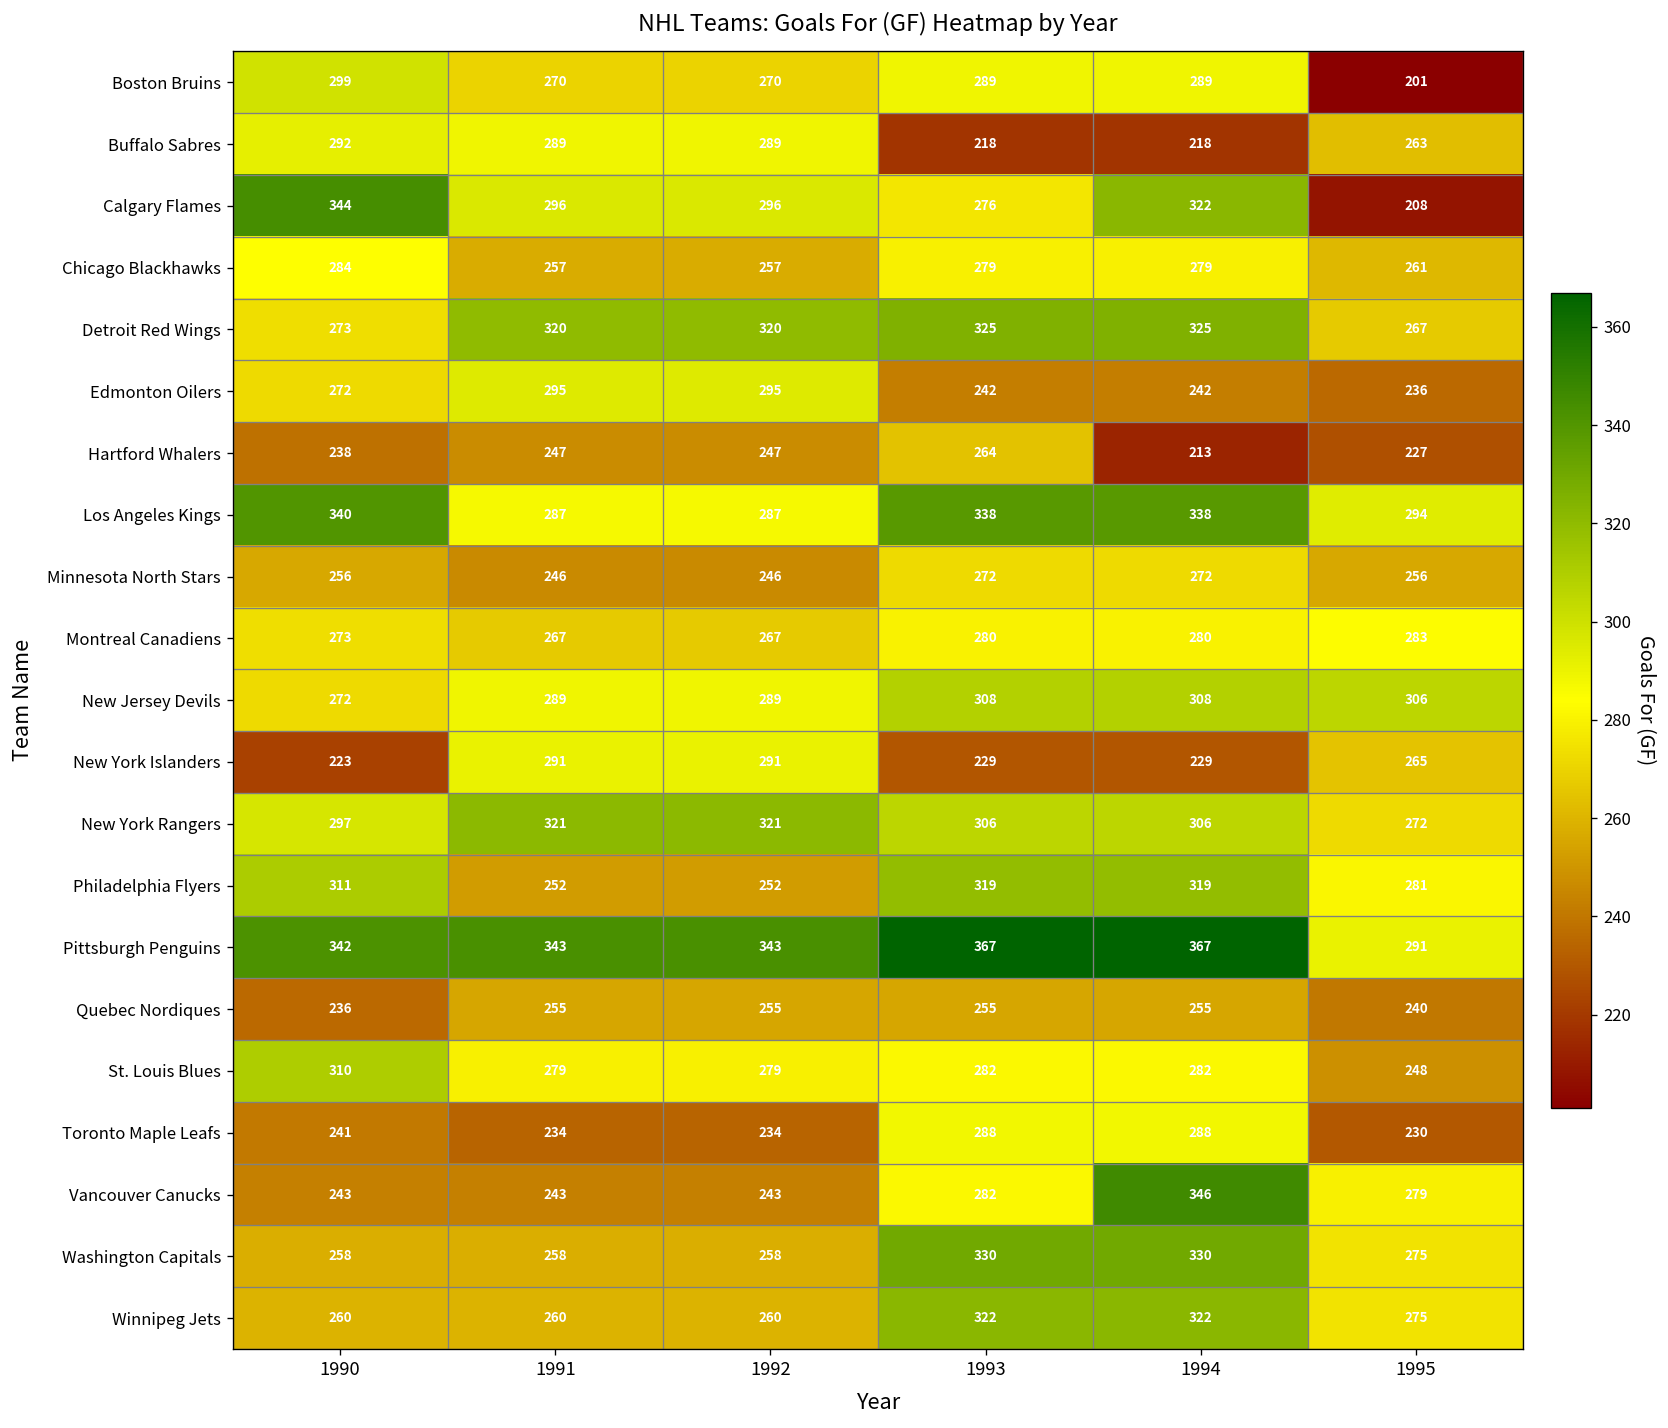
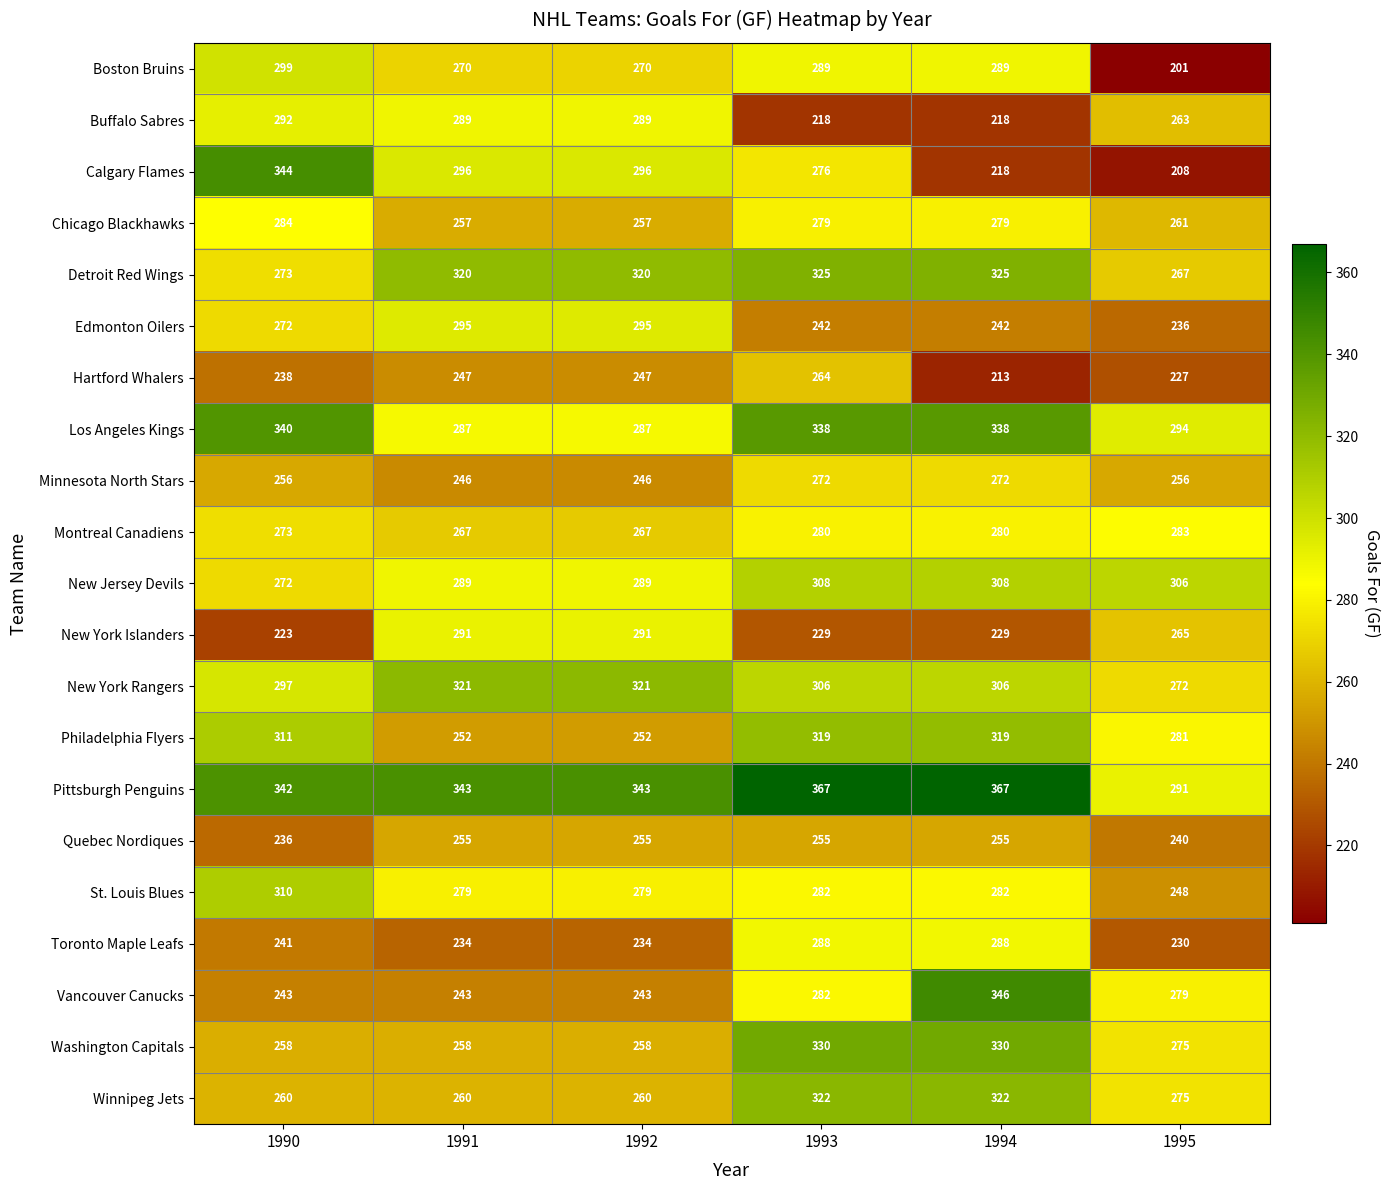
Calgary Flames, 1994: 322 -> 218
